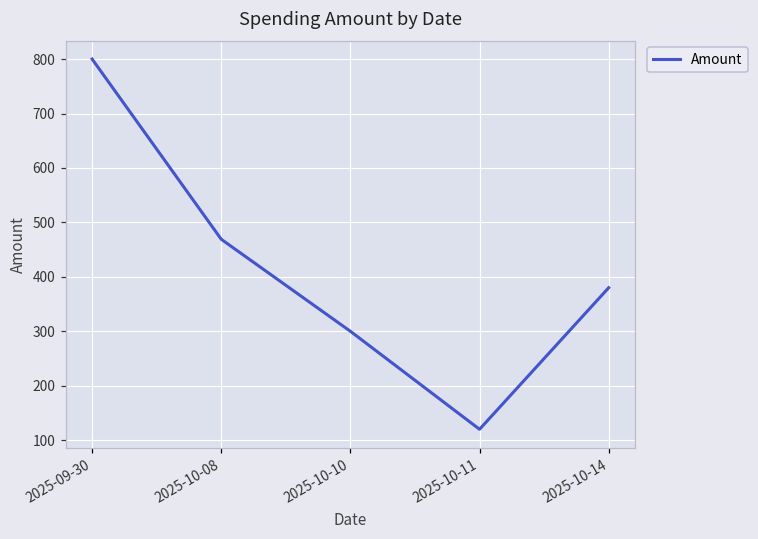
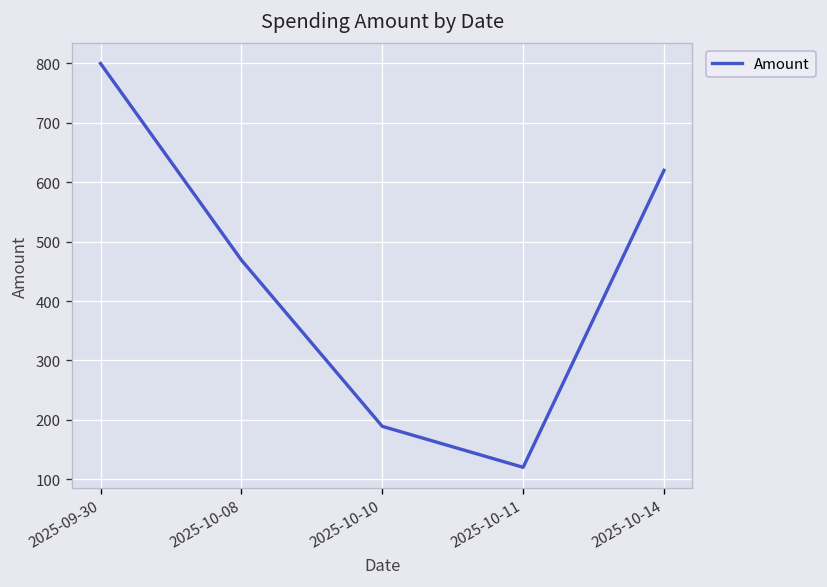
2025-10-10: 300 -> 190
2025-10-14: 380 -> 620
